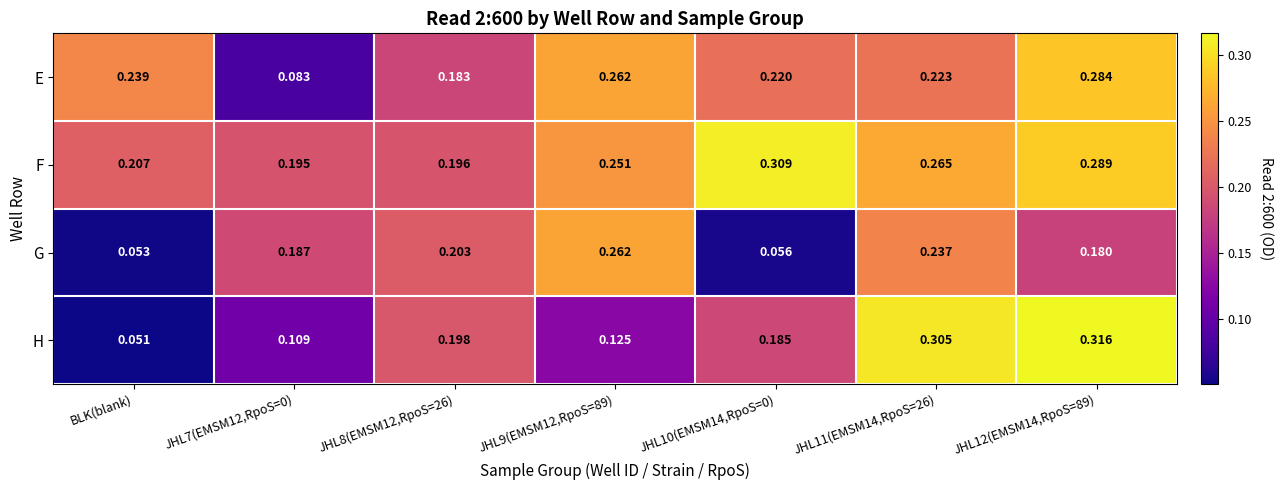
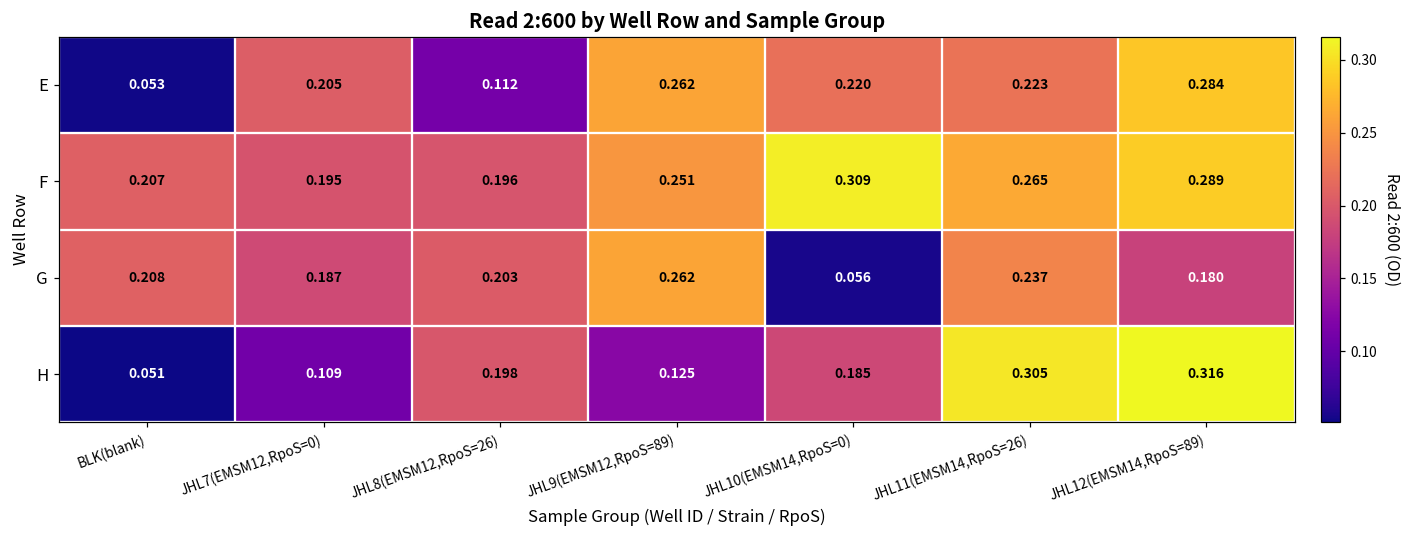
E, BLK(blank): 0.239 -> 0.053
E, JHL7(EMSM12,RpoS=0): 0.083 -> 0.205
E, JHL8(EMSM12,RpoS=26): 0.183 -> 0.112
G, BLK(blank): 0.053 -> 0.208
